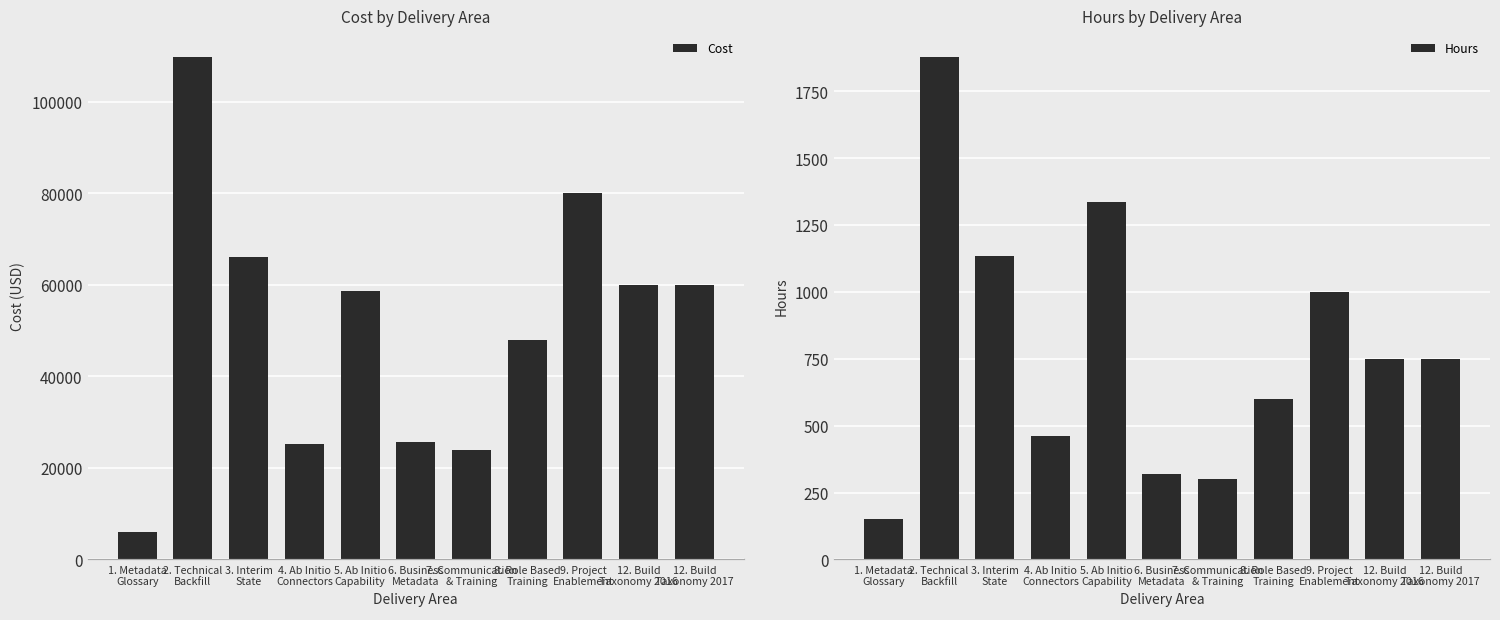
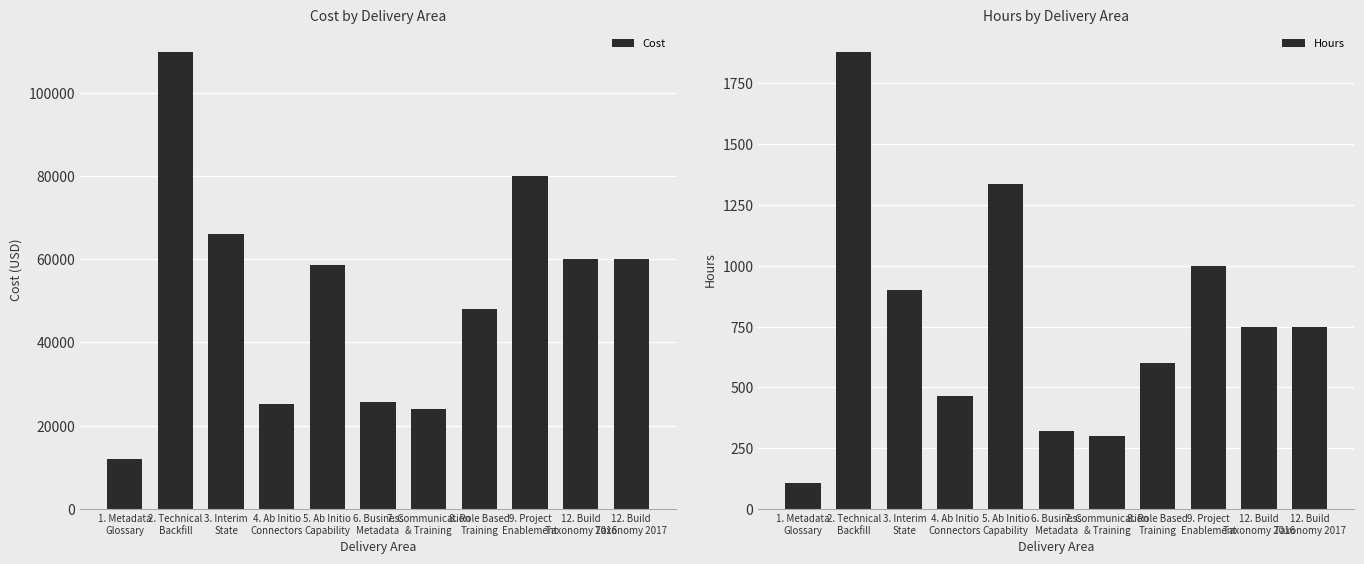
Cost by Delivery Area, 1. Metadata Glossary: 6000 -> 12000
Hours by Delivery Area, 1. Metadata Glossary: 150 -> 110
Hours by Delivery Area, 3. Interim State: 1140 -> 900
